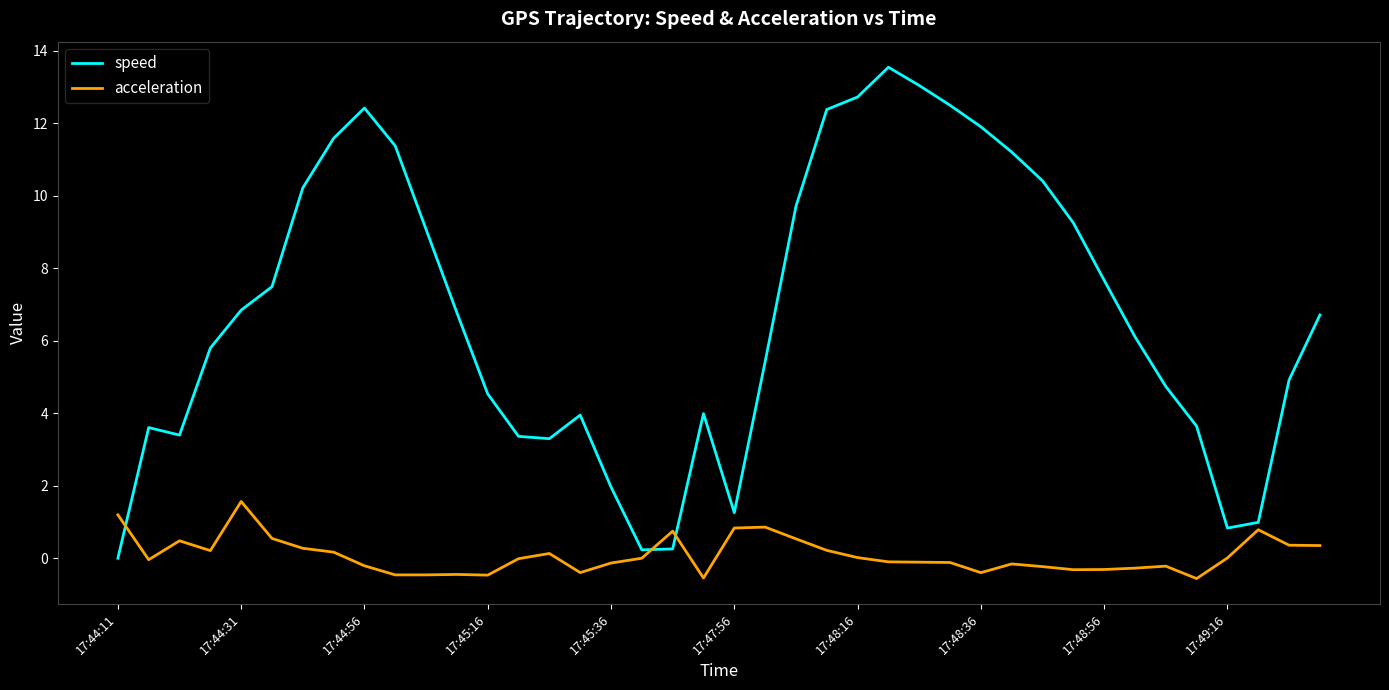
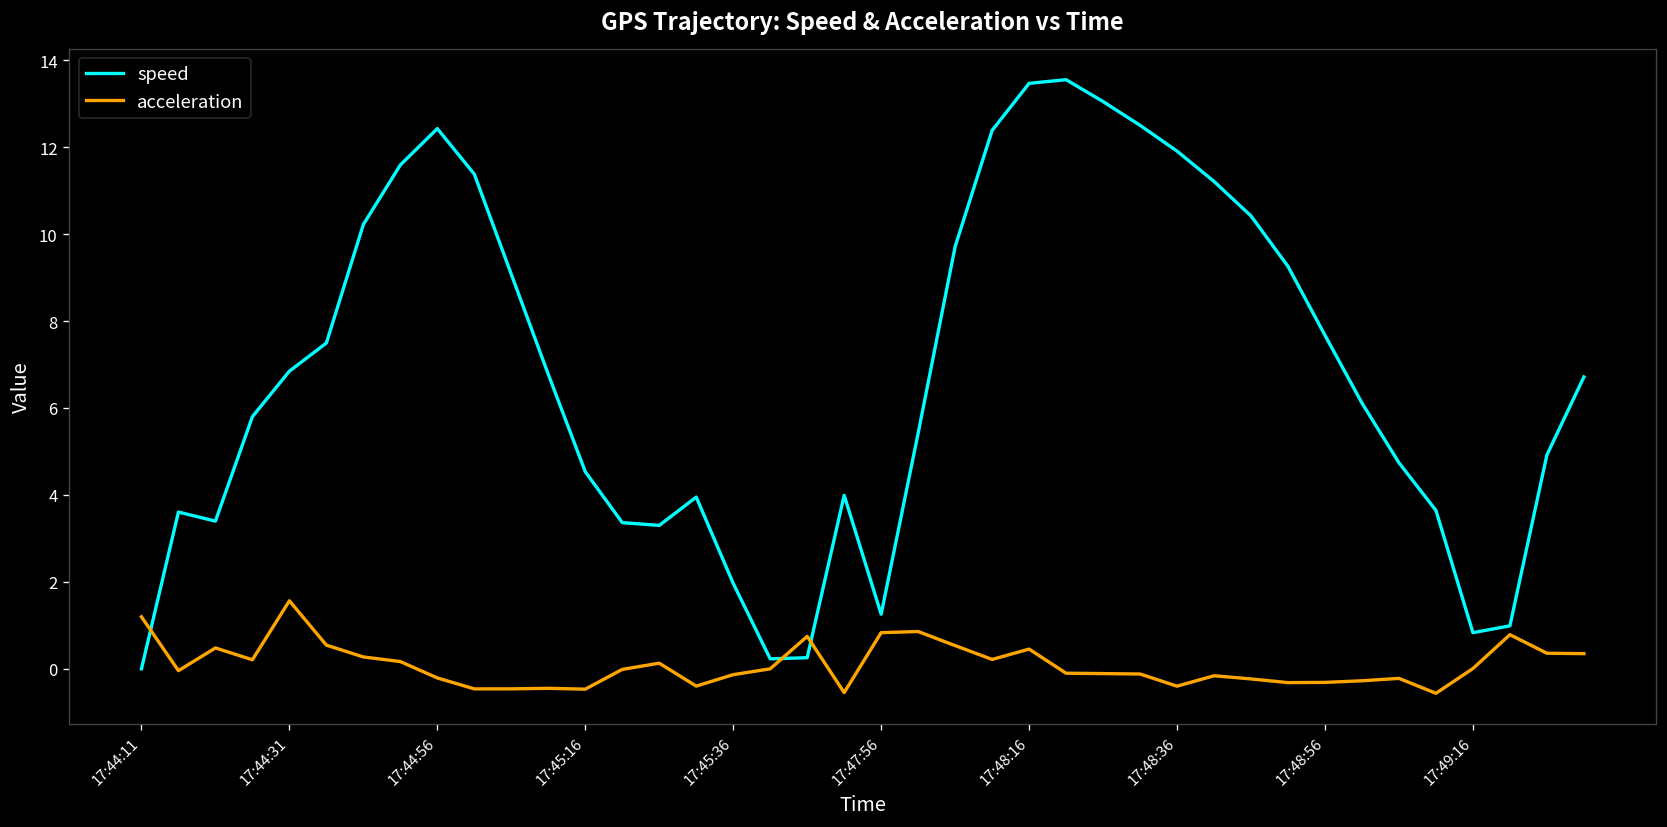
speed, 17:48:16: 12.7 -> 13.5
acceleration, 17:48:16: 0.0 -> 0.5
